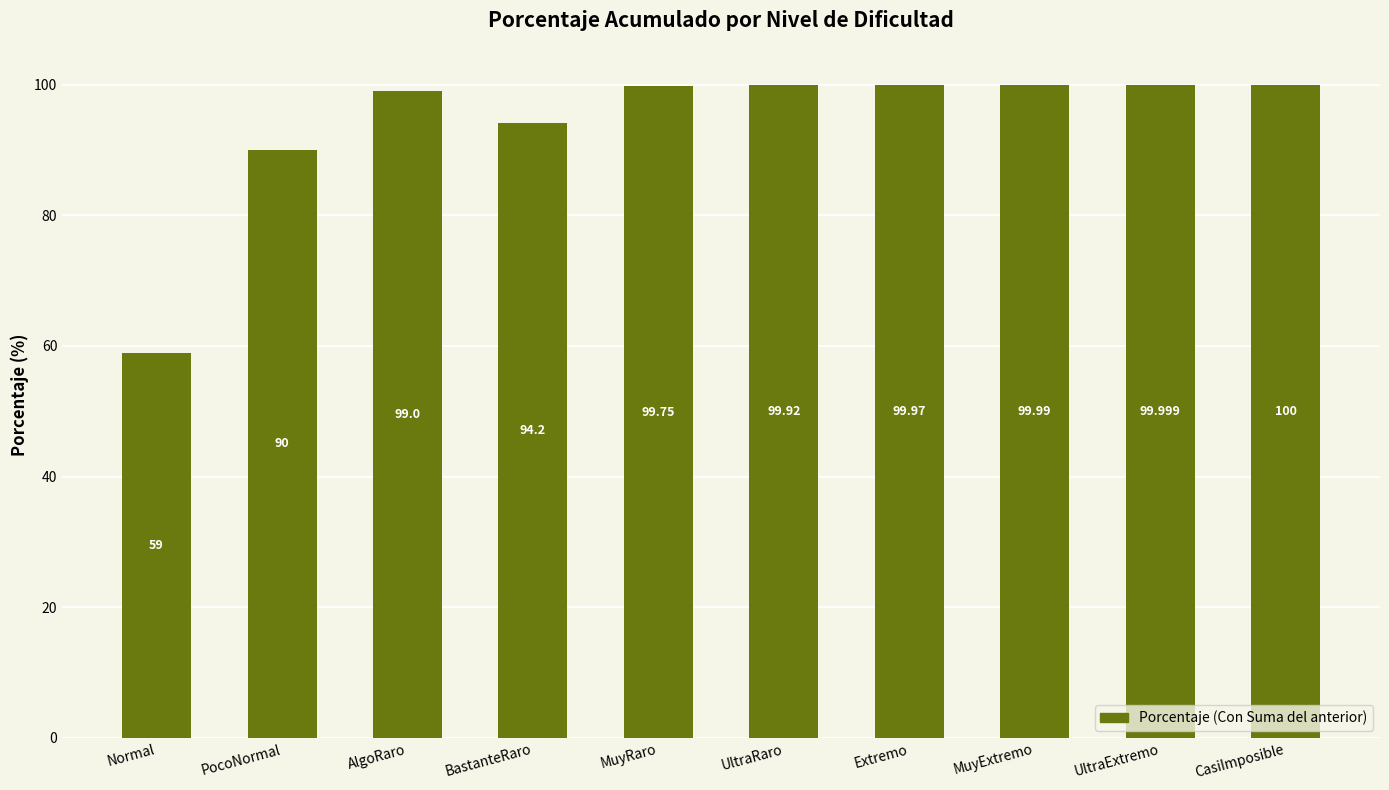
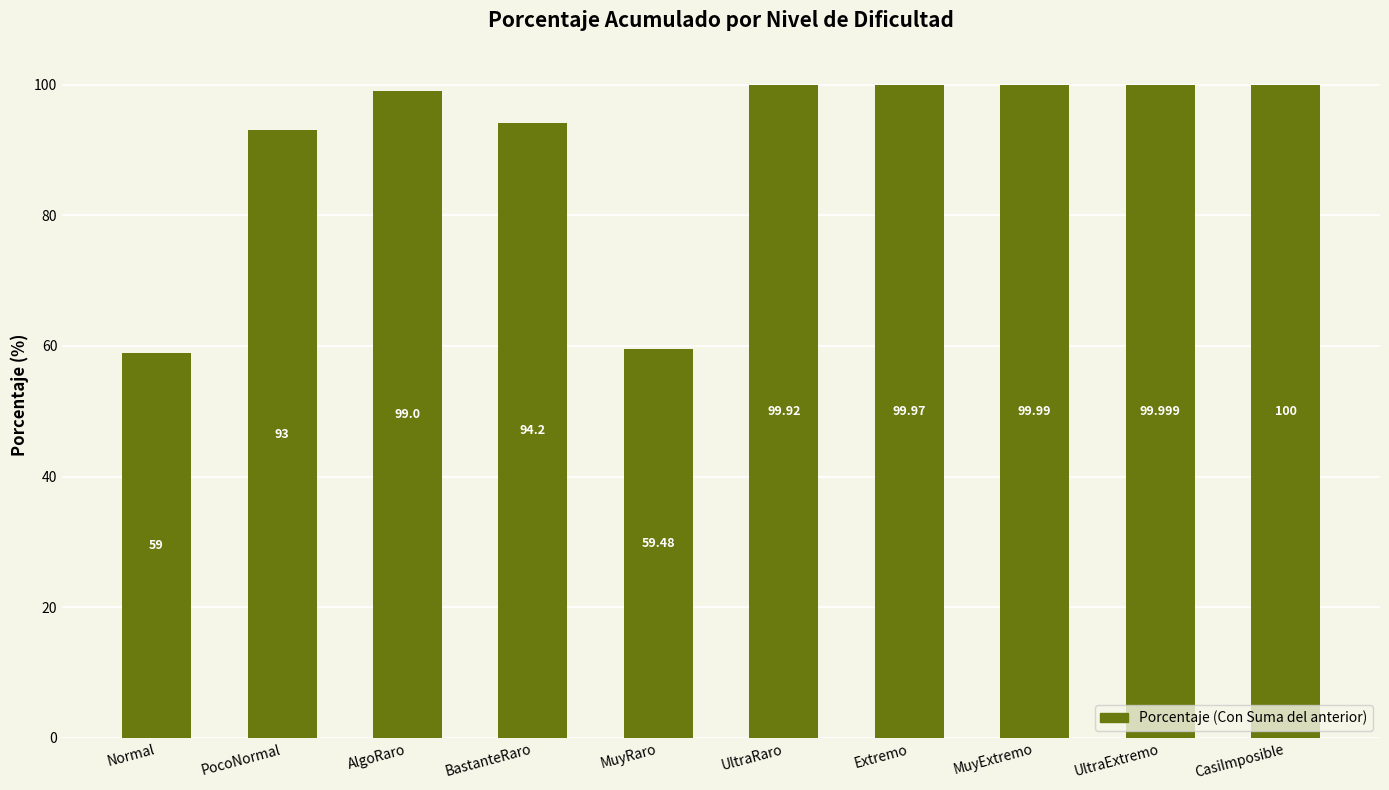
PocoNormal: 90 -> 93
MuyRaro: 99.75 -> 59.48
